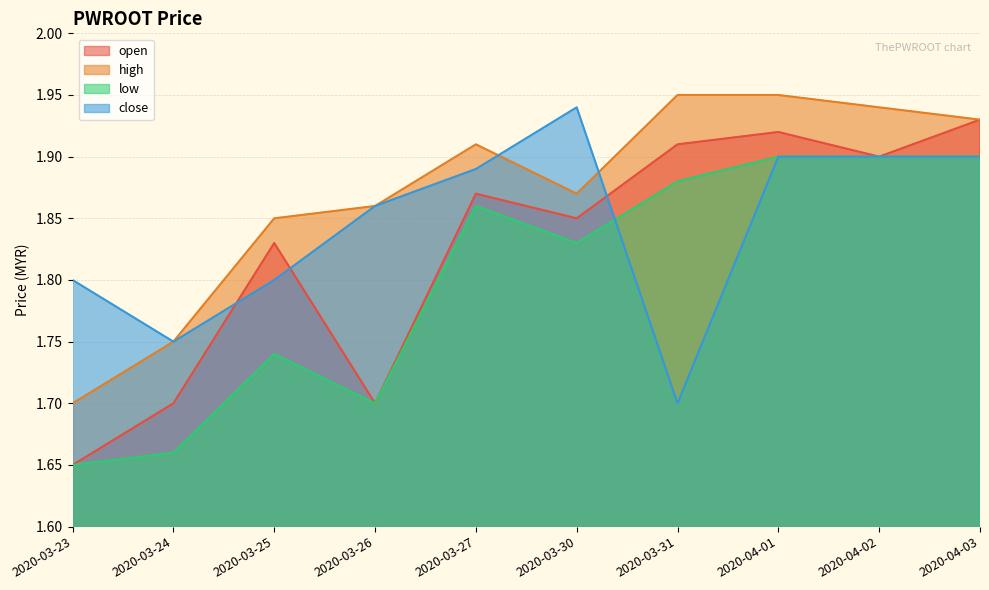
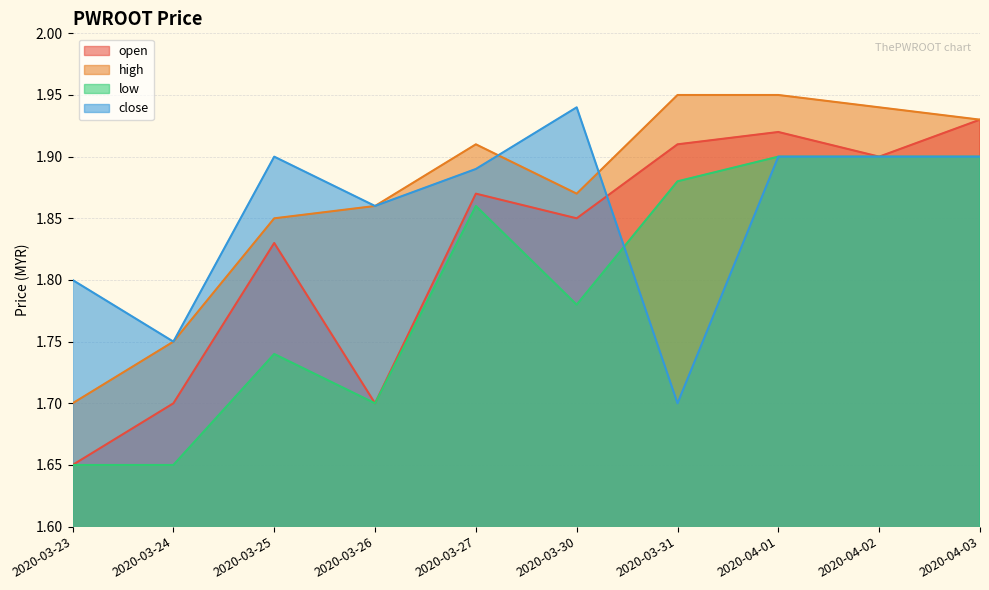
low, 2020-03-24: 1.66 -> 1.65
close, 2020-03-25: 1.8 -> 1.9
low, 2020-03-30: 1.83 -> 1.78
